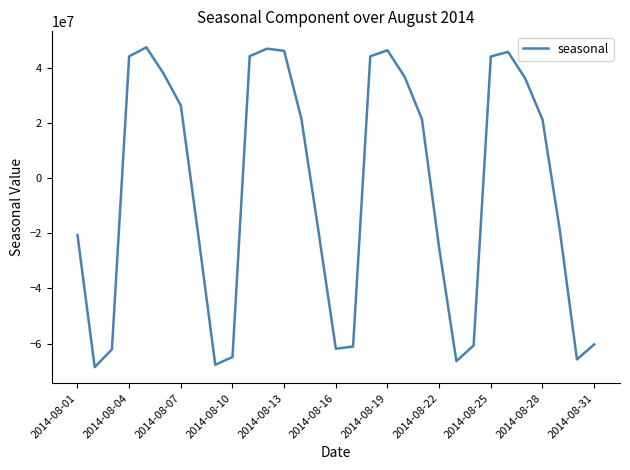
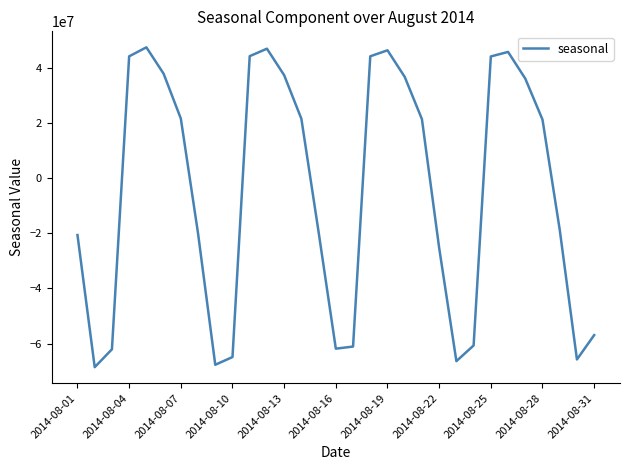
2014-08-07: 26000000 -> 22000000
2014-08-13: 46000000 -> 37000000
2014-08-31: -60000000 -> -57000000
